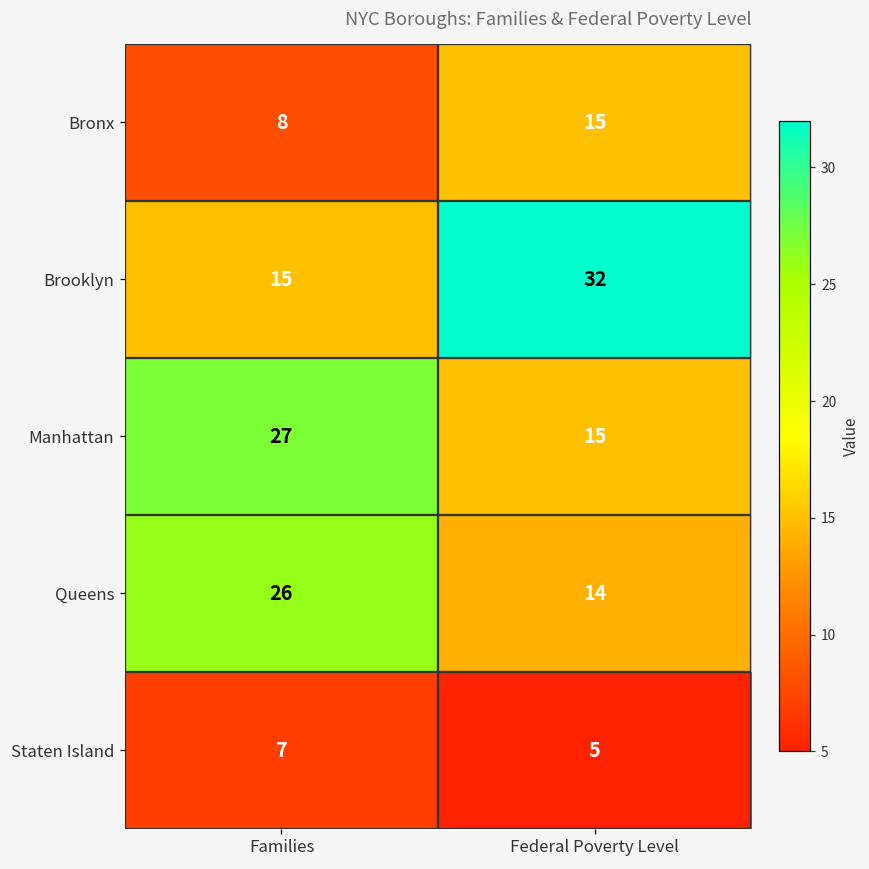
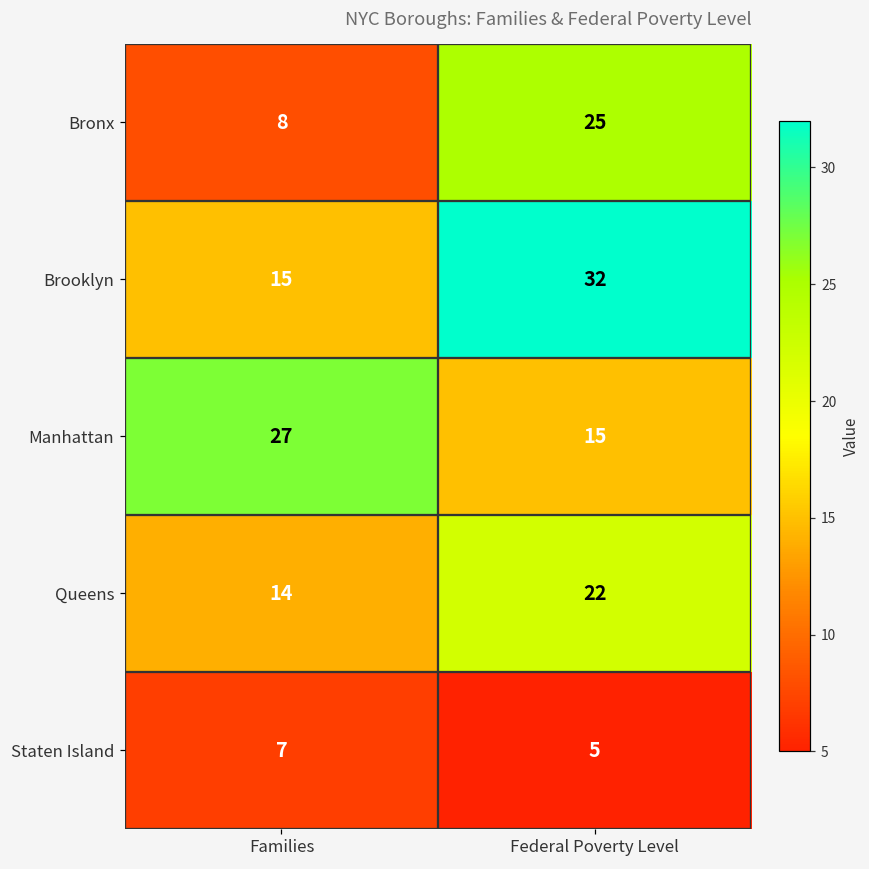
Bronx, Federal Poverty Level: 15 -> 25
Queens, Families: 26 -> 14
Queens, Federal Poverty Level: 14 -> 22
